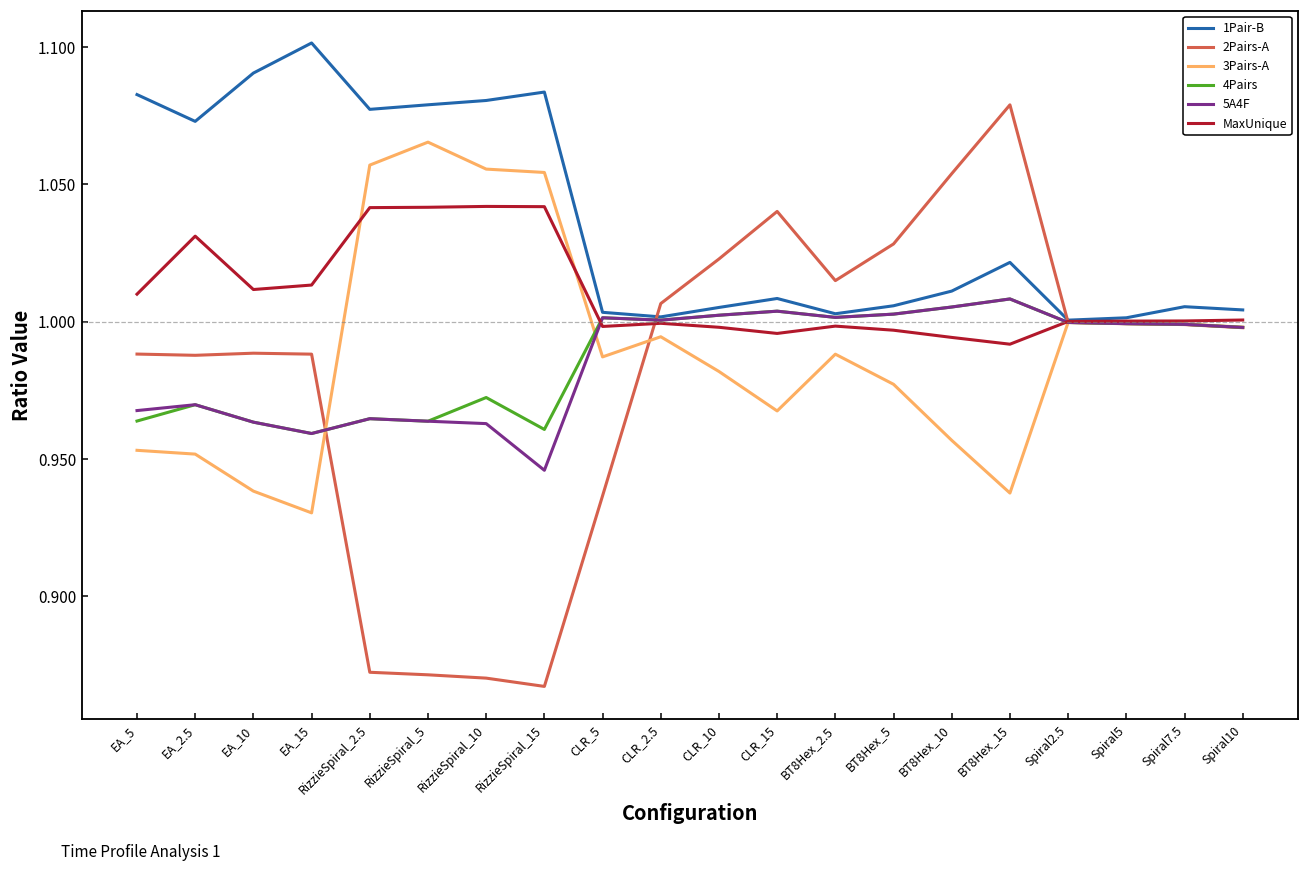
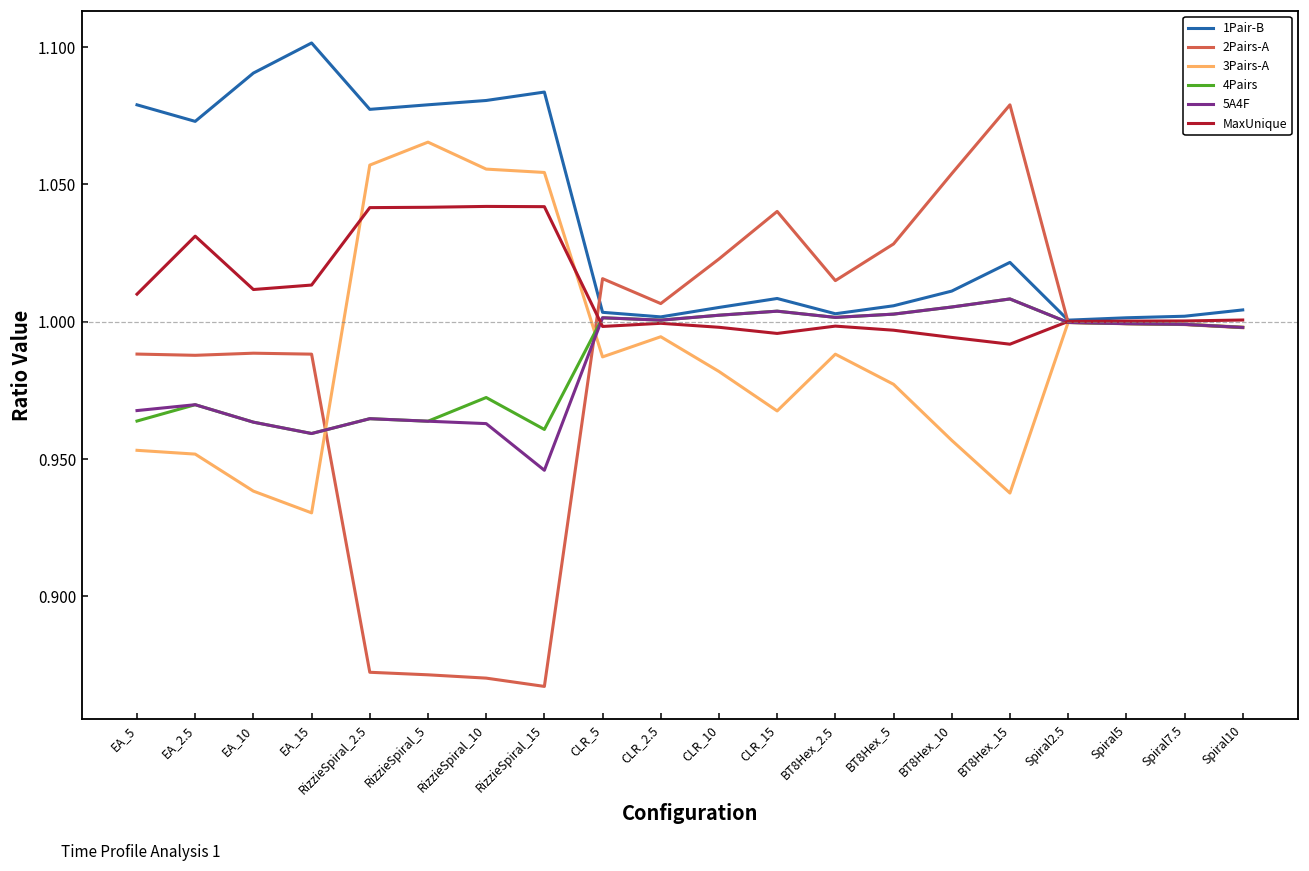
1Pair-B, EA_5: 1.083 -> 1.079
2Pairs-A, CLR_5: 0.937 -> 1.016
1Pair-B, Spiral7.5: 1.005 -> 1.002
